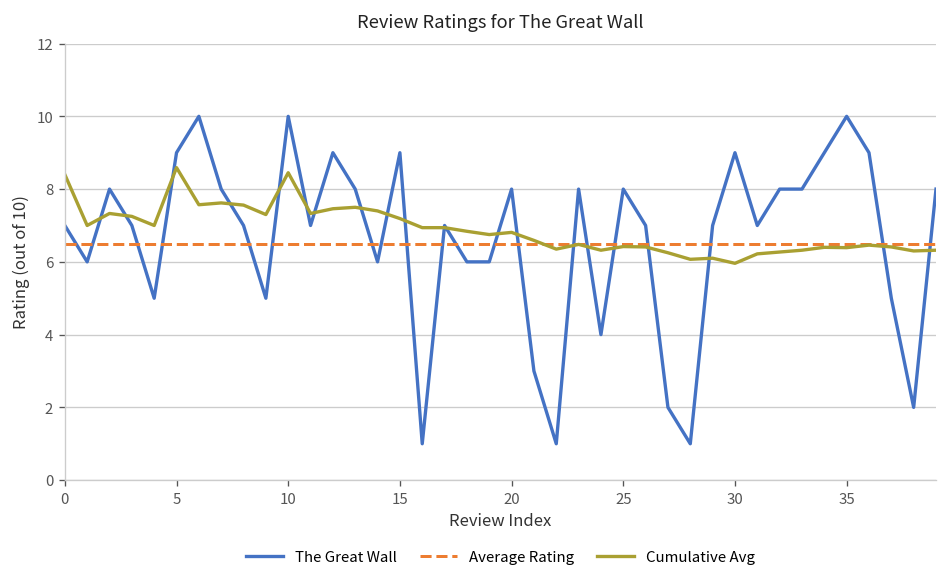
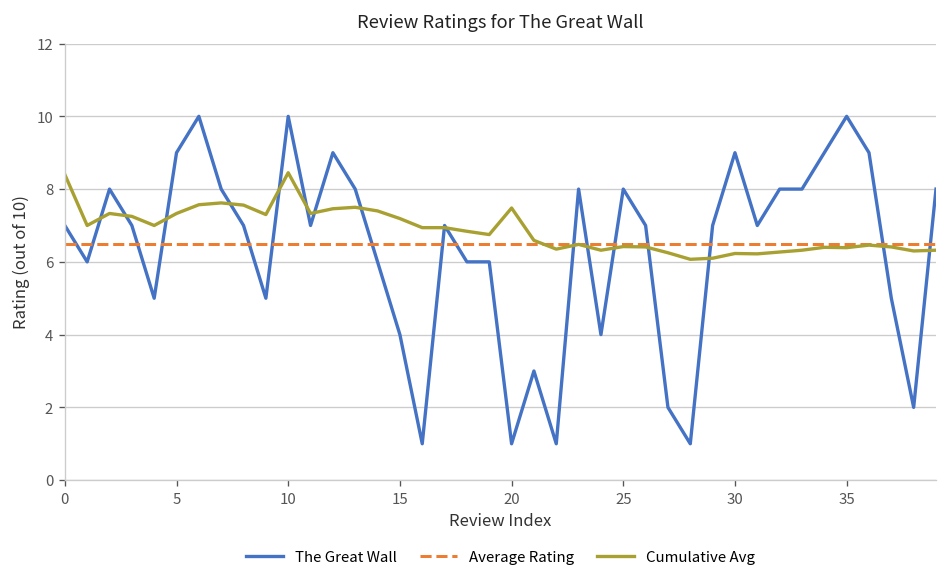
Cumulative Avg, 5: 8.6 -> 7.3
The Great Wall, 15: 9 -> 4
The Great Wall, 20: 8 -> 1
Cumulative Avg, 20: 6.8 -> 7.5
Cumulative Avg, 30: 6.0 -> 6.2
